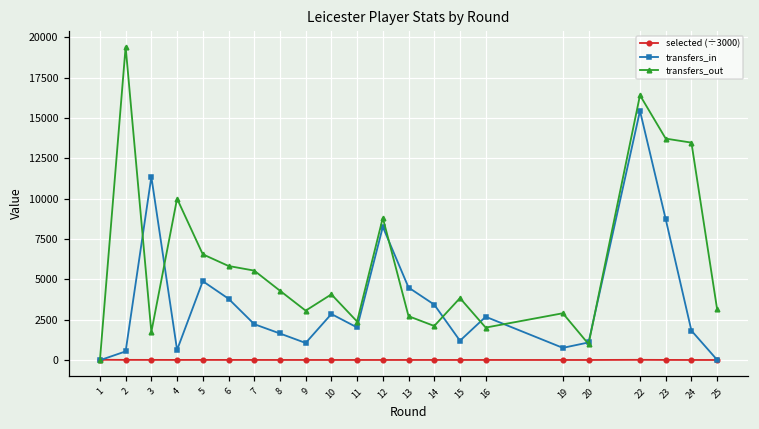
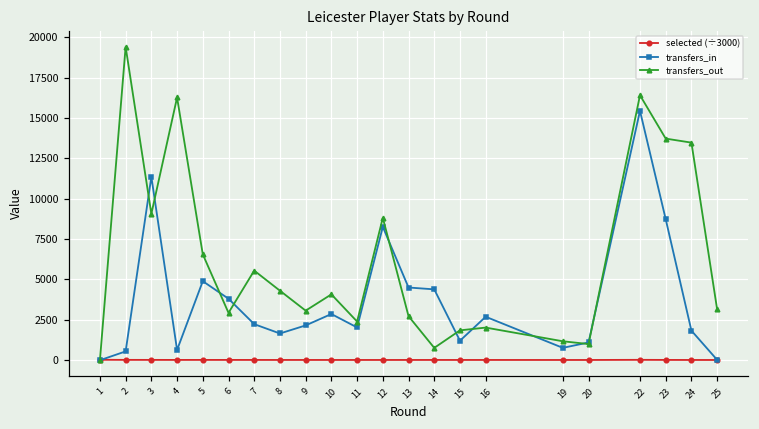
transfers_out, 3: 1700 -> 9100
transfers_out, 4: 10000 -> 16300
transfers_out, 6: 5800 -> 2900
transfers_in, 9: 1100 -> 2200
transfers_in, 14: 3400 -> 4400
transfers_out, 14: 2100 -> 800
transfers_out, 15: 3800 -> 1900
transfers_out, 19: 2900 -> 1200
